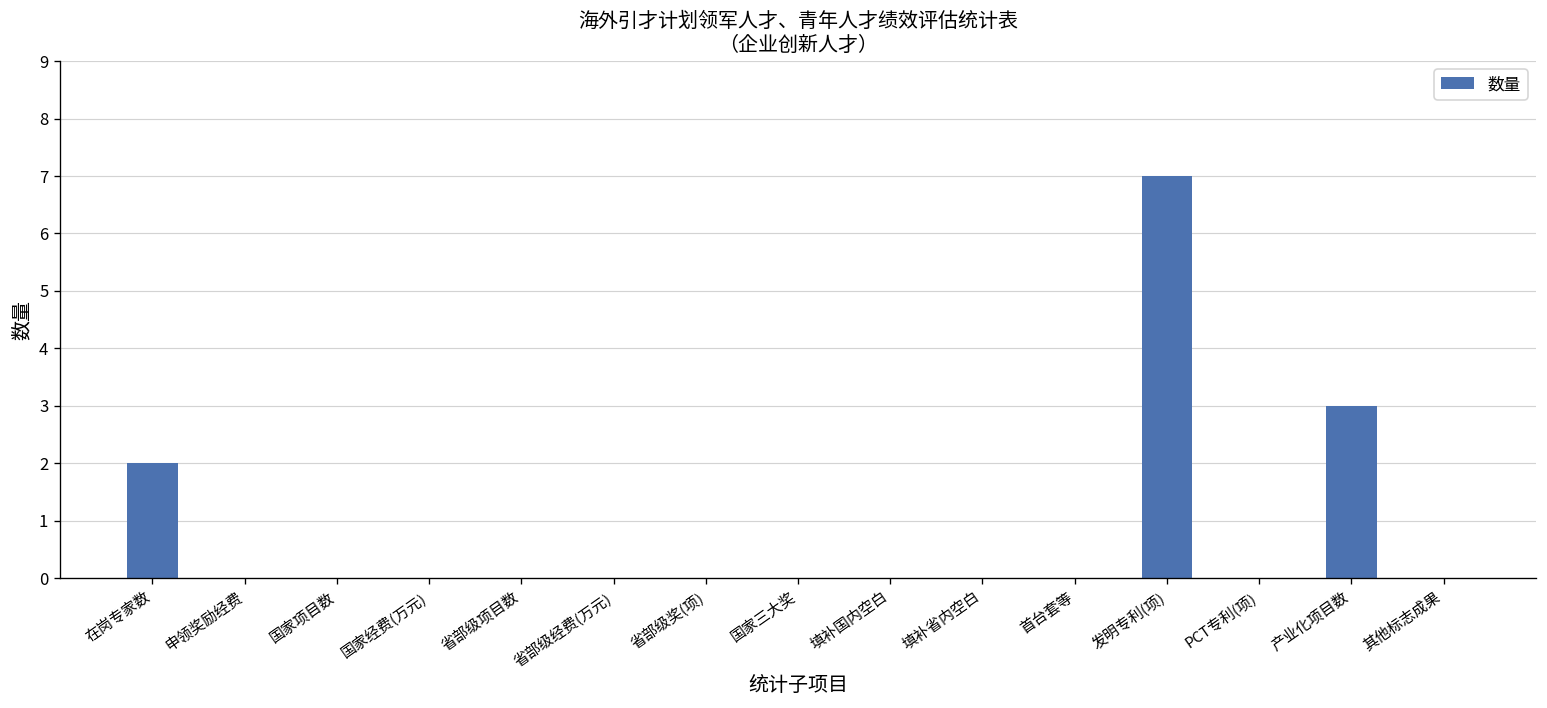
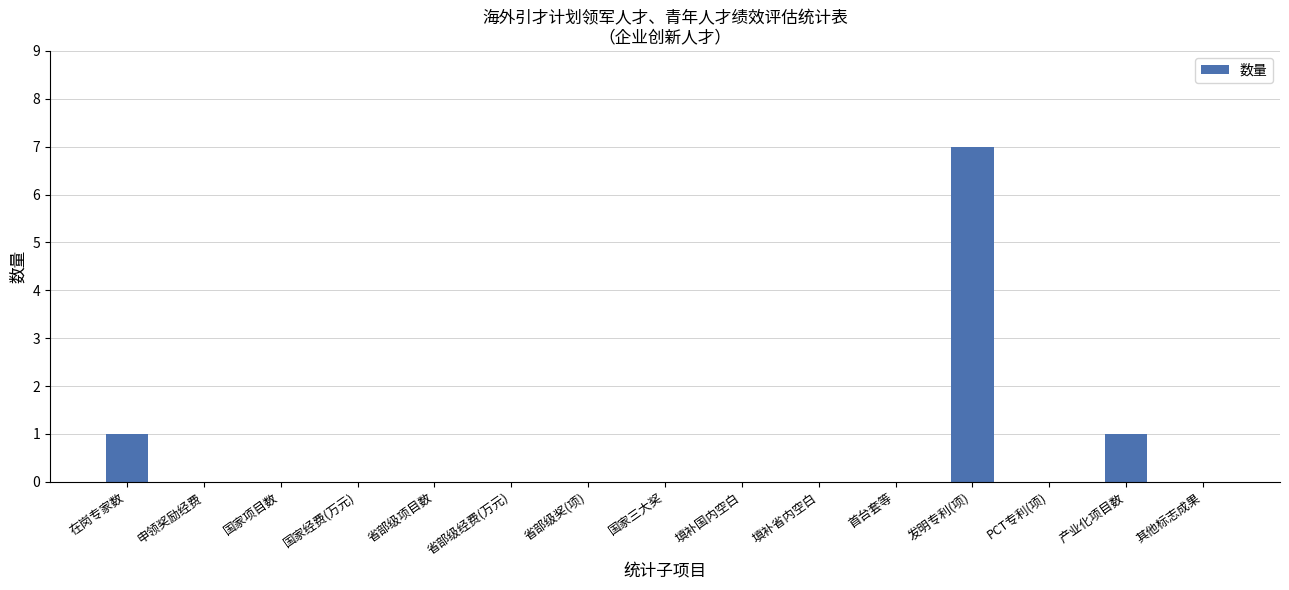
在岗专家数: 2 -> 1
产业化项目数: 3 -> 1
